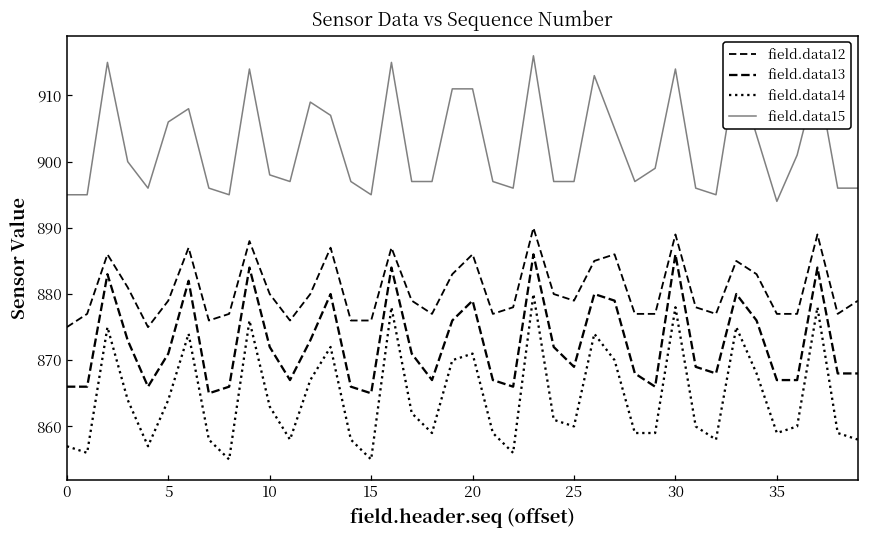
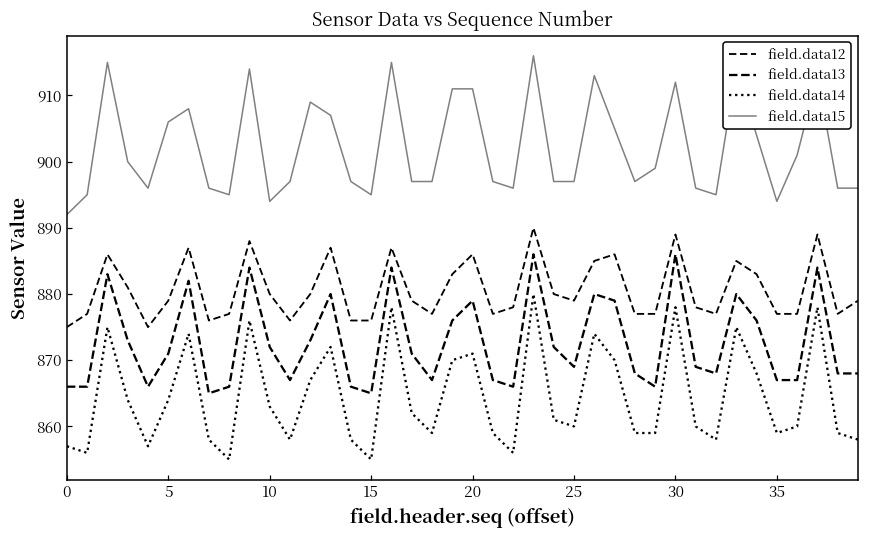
field.data15, 0: 895 -> 892
field.data15, 10: 898 -> 894
field.data15, 30: 914 -> 912
